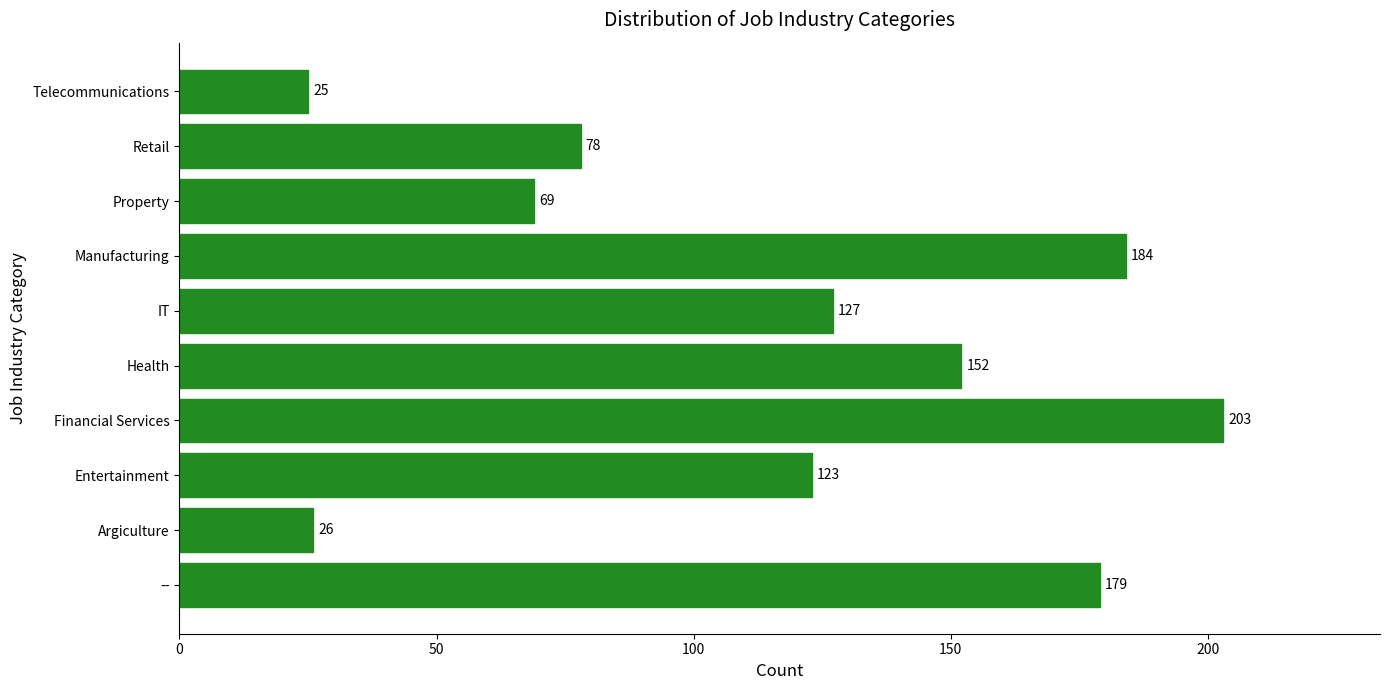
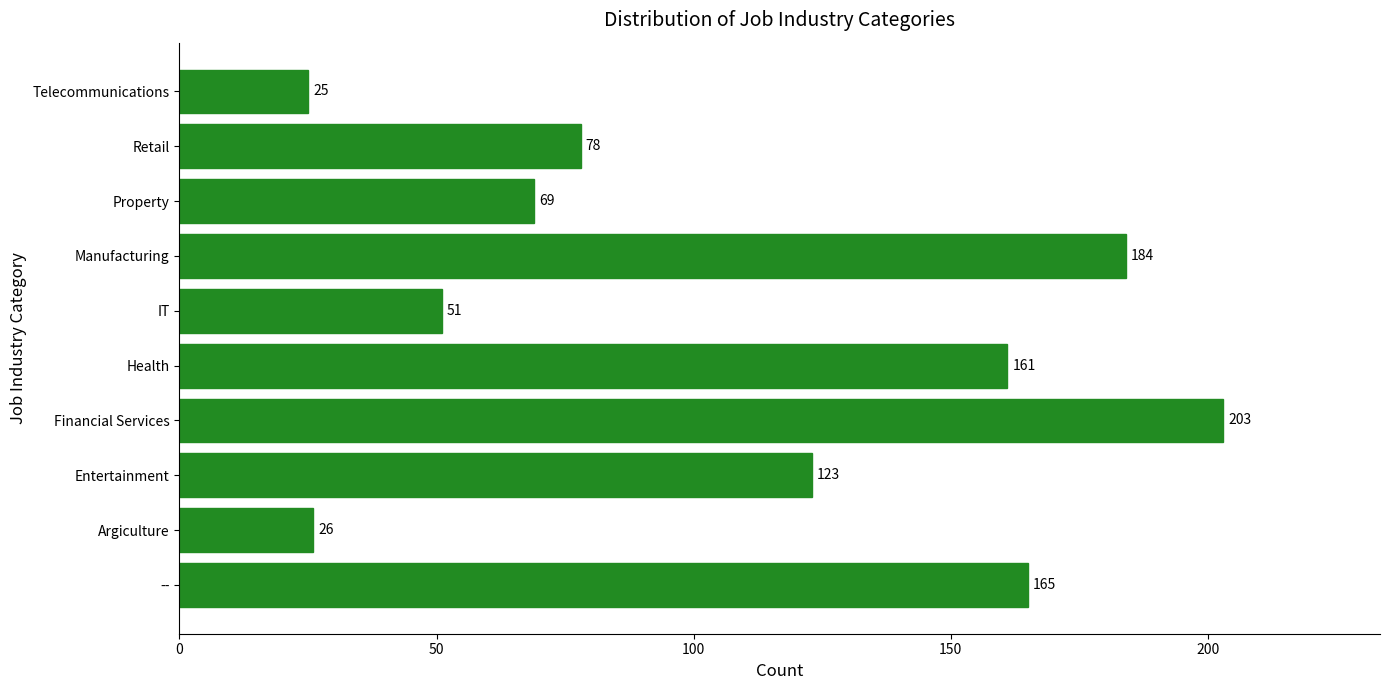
IT: 127 -> 51
Health: 152 -> 161
--: 179 -> 165
